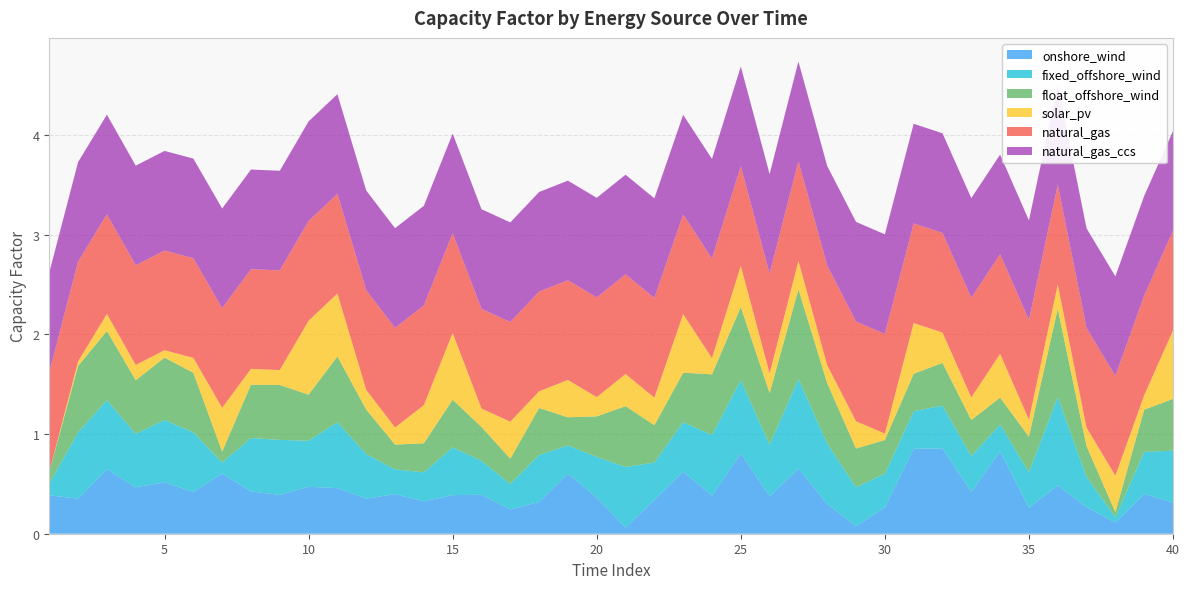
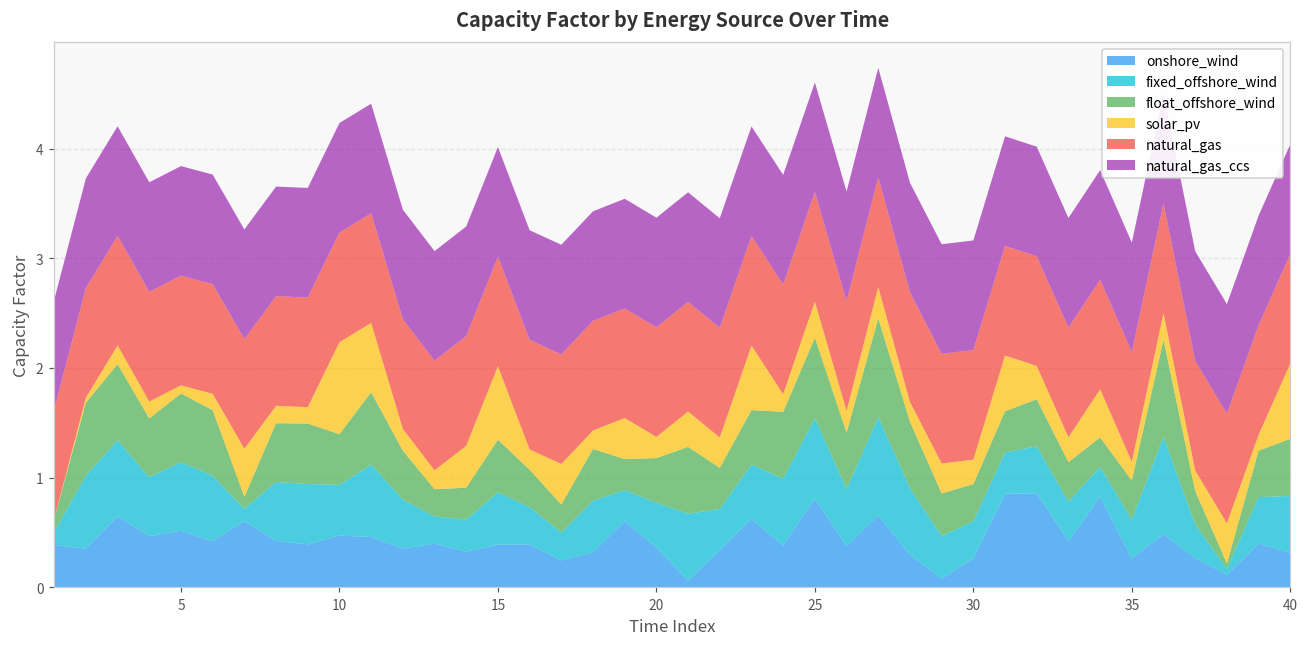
solar_pv, 10: 0.7 -> 0.8
solar_pv, 25: 0.4 -> 0.3
solar_pv, 30: 0.1 -> 0.2
